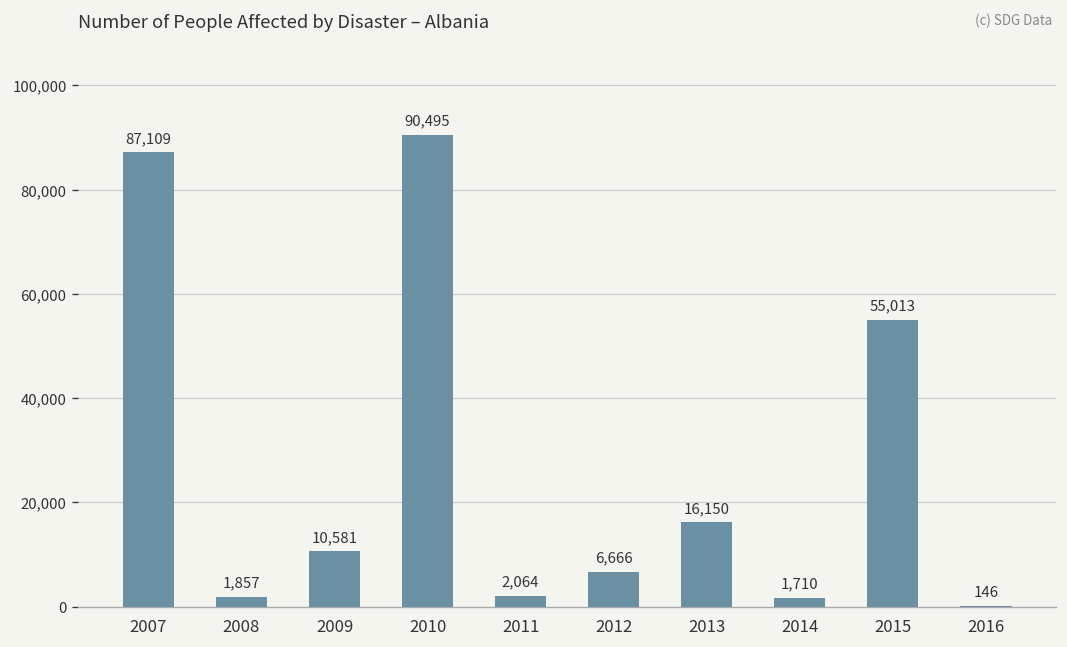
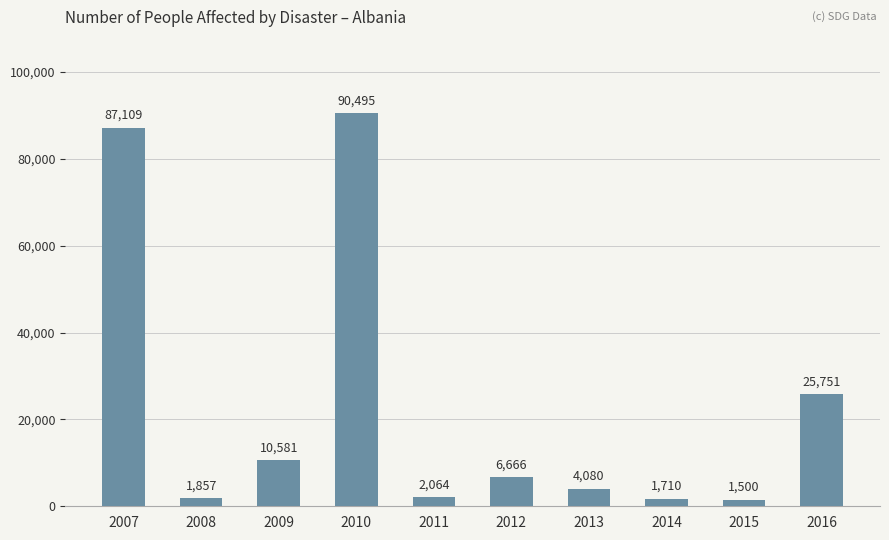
2013: 16,150 -> 4,080
2015: 55,013 -> 1,500
2016: 146 -> 25,751
